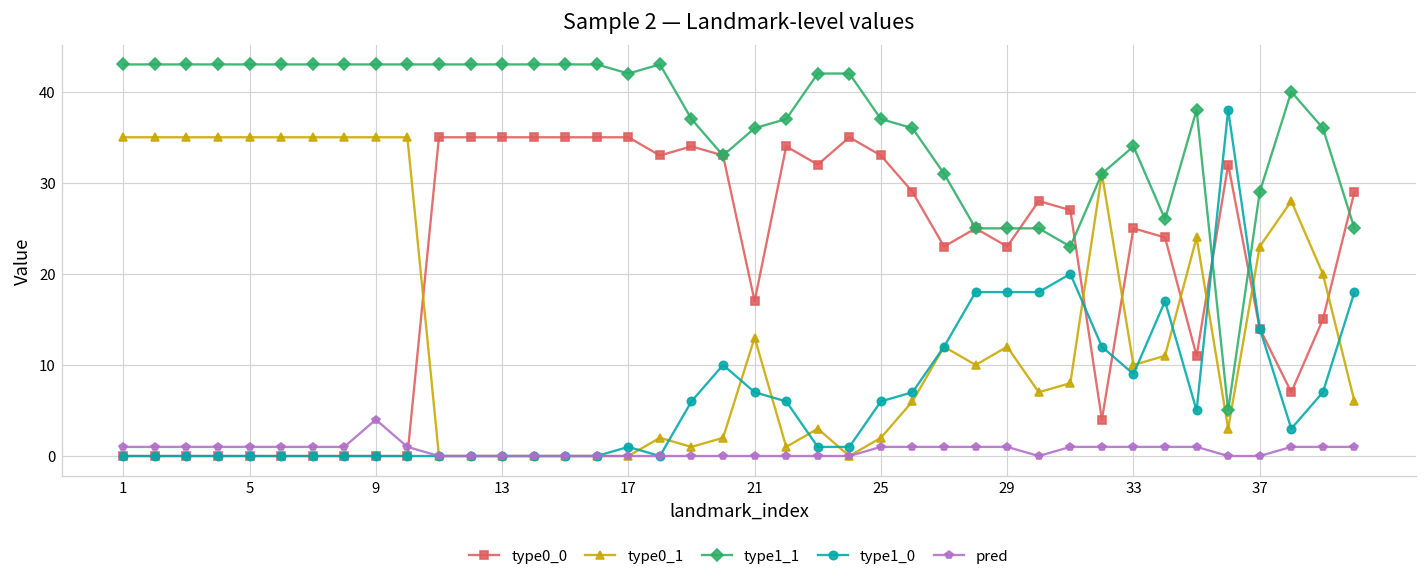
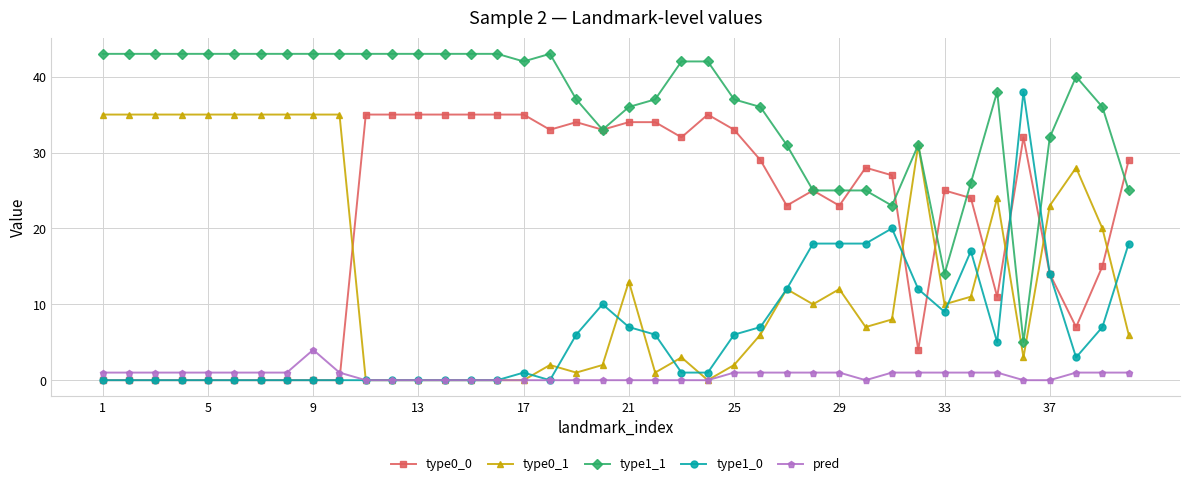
type0_0, 21: 17 -> 34
type1_1, 33: 34 -> 14
type1_1, 37: 29 -> 32
